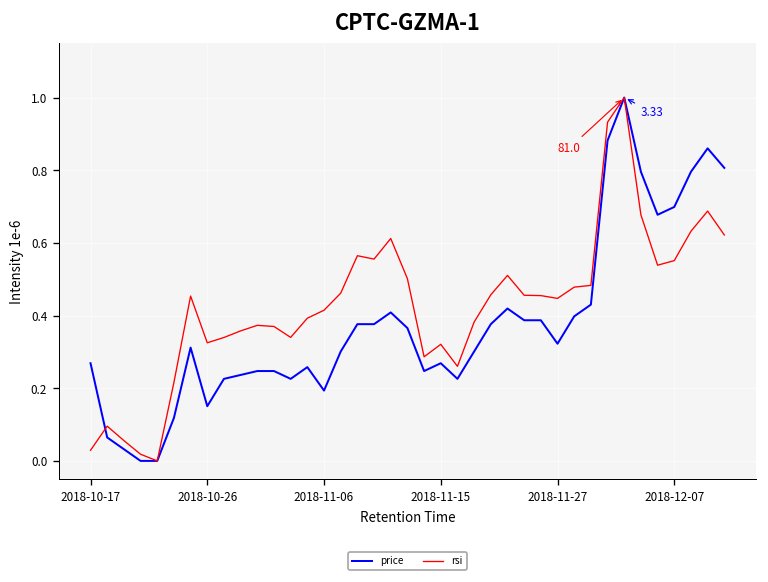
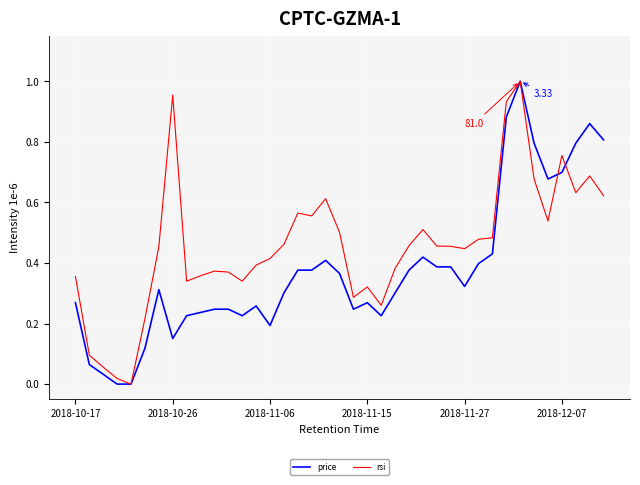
rsi, 2018-10-17: 0.03 -> 0.36
rsi, 2018-10-26: 0.33 -> 0.95
rsi, 2018-12-07: 0.55 -> 0.76
